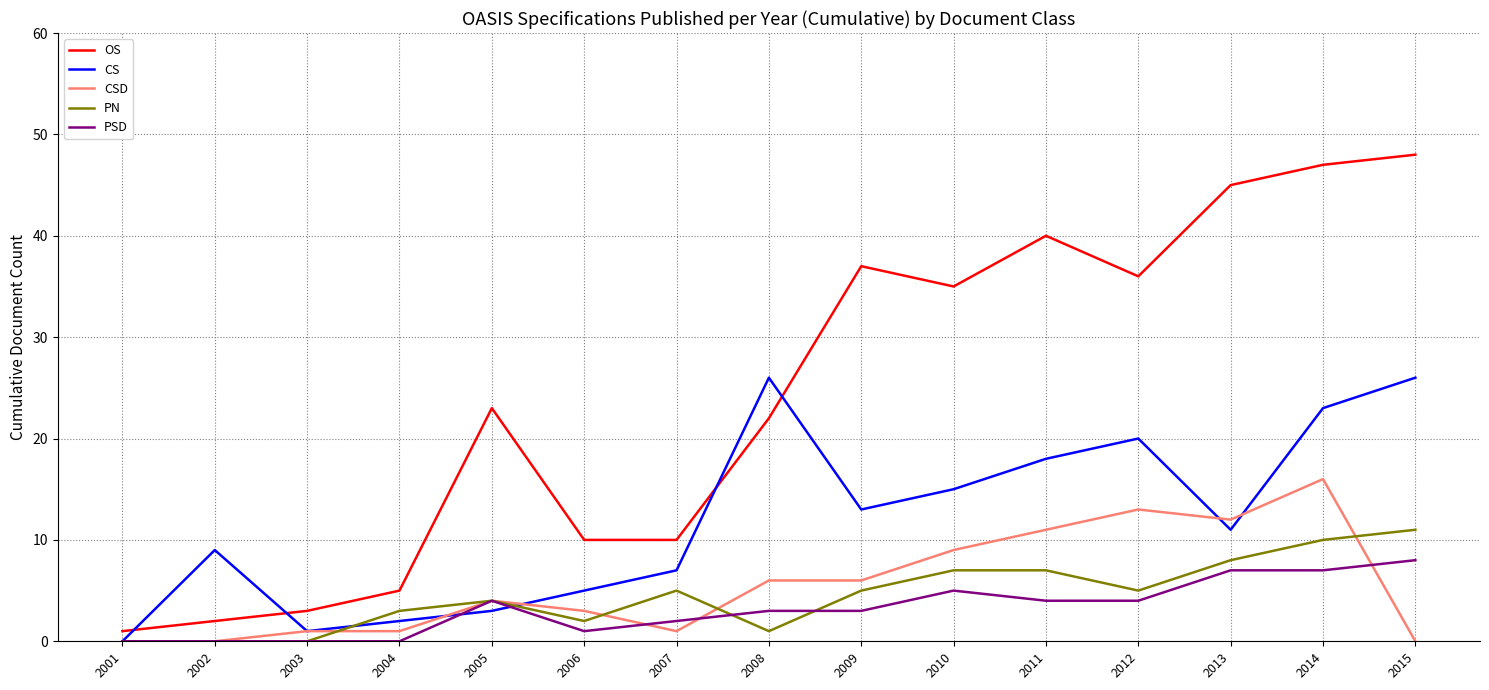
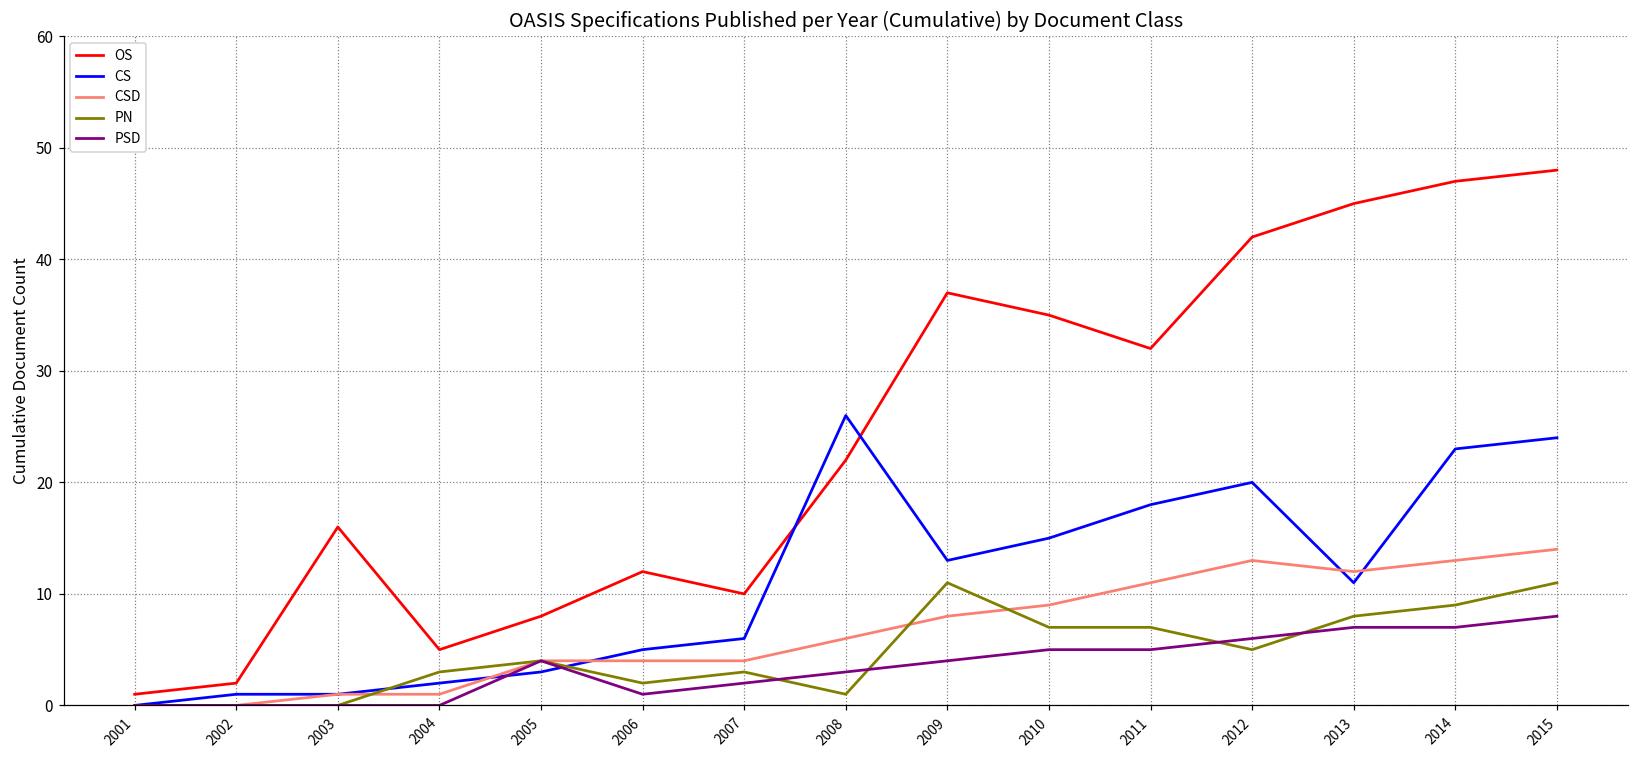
CS, 2002: 9 -> 1
OS, 2003: 3 -> 16
OS, 2005: 23 -> 8
OS, 2006: 10 -> 12
CSD, 2006: 3 -> 4
CS, 2007: 7 -> 6
CSD, 2007: 1 -> 4
PN, 2007: 5 -> 3
CSD, 2009: 6 -> 8
PN, 2009: 5 -> 11
PSD, 2009: 3 -> 4
OS, 2011: 40 -> 32
PSD, 2011: 4 -> 5
OS, 2012: 36 -> 42
PSD, 2012: 4 -> 6
CSD, 2014: 16 -> 13
PN, 2014: 10 -> 9
CS, 2015: 26 -> 24
CSD, 2015: 0 -> 14
